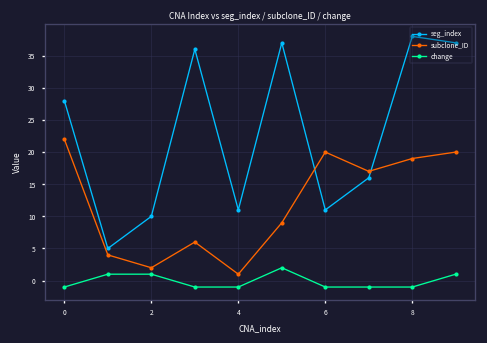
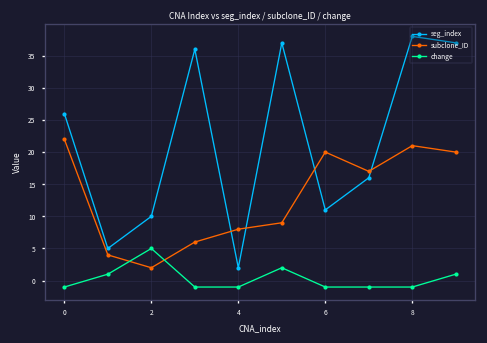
seg_index, 0: 28 -> 26
change, 2: 1 -> 5
seg_index, 4: 11 -> 2
subclone_ID, 4: 1 -> 8
subclone_ID, 8: 19 -> 21
